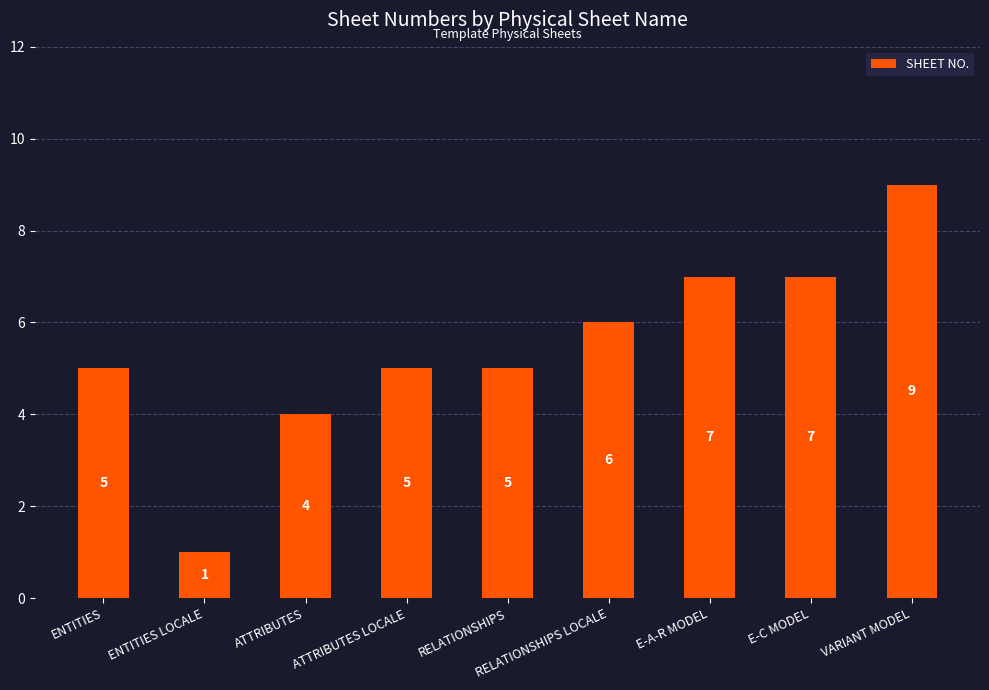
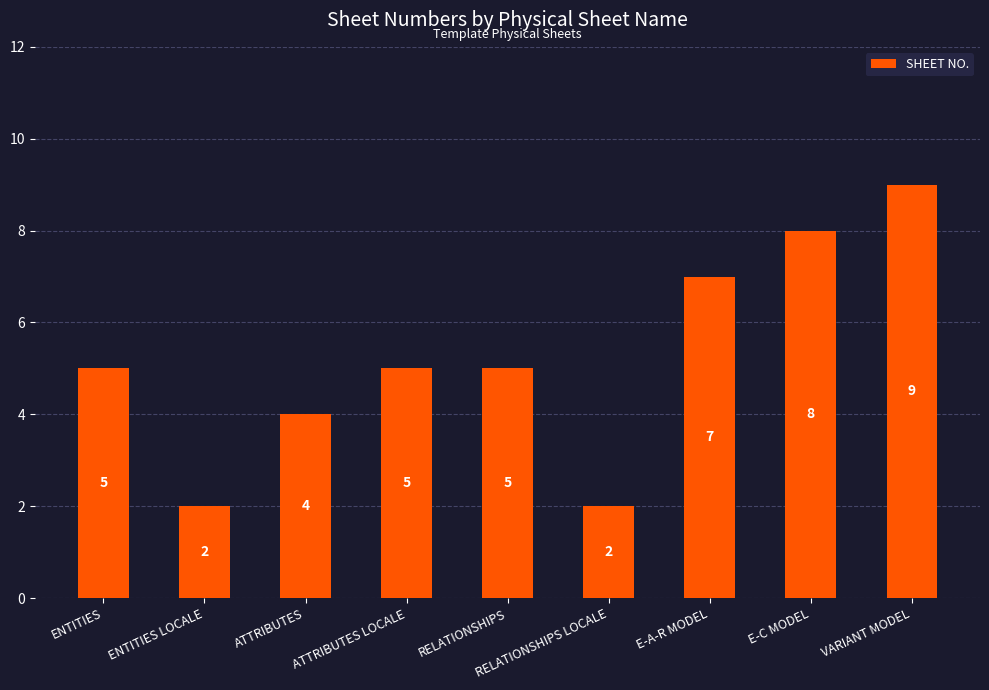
ENTITIES LOCALE: 1 -> 2
RELATIONSHIPS LOCALE: 6 -> 2
E-C MODEL: 7 -> 8
